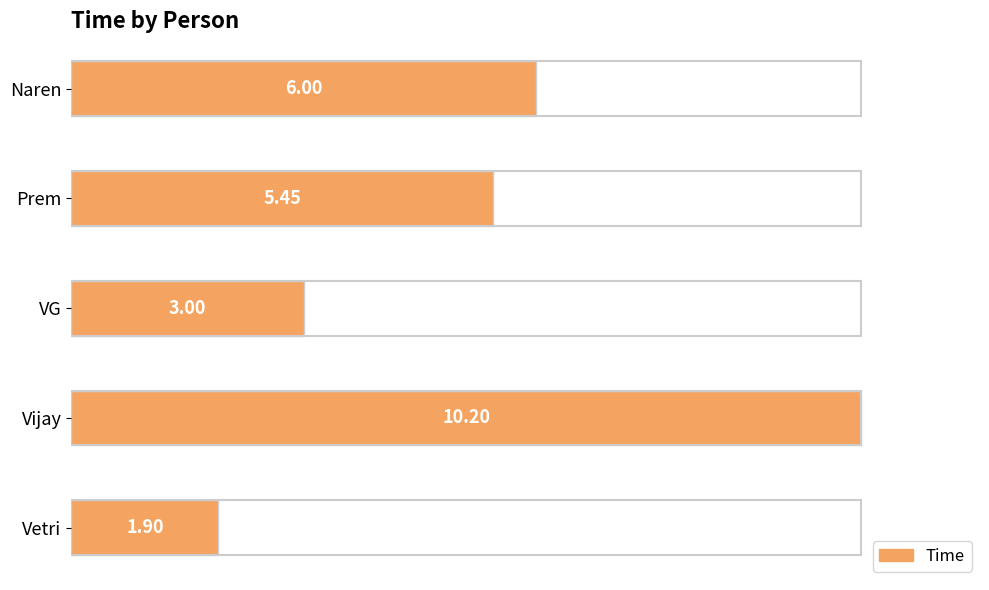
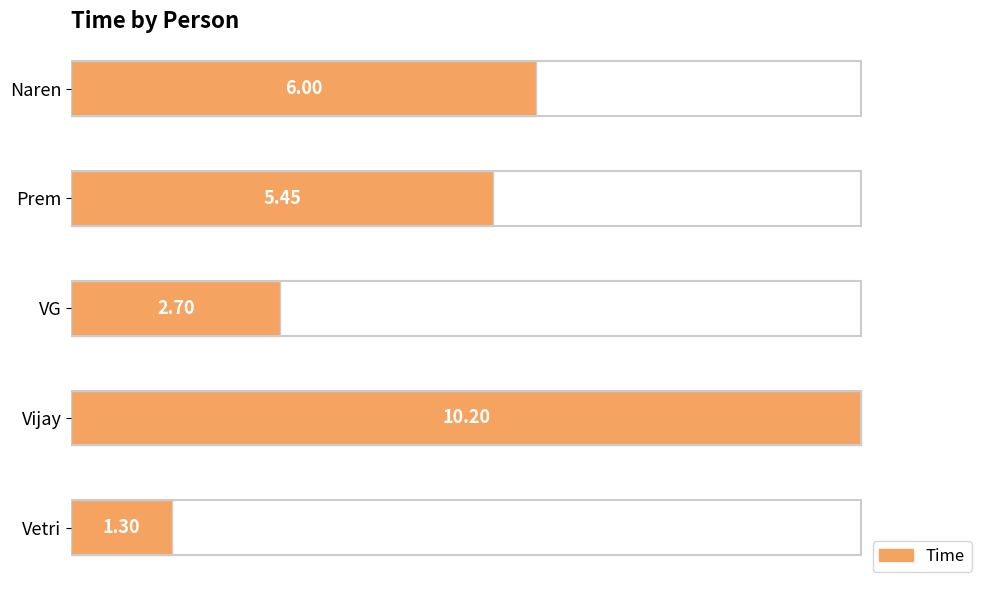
VG: 3.00 -> 2.70
Vetri: 1.90 -> 1.30
